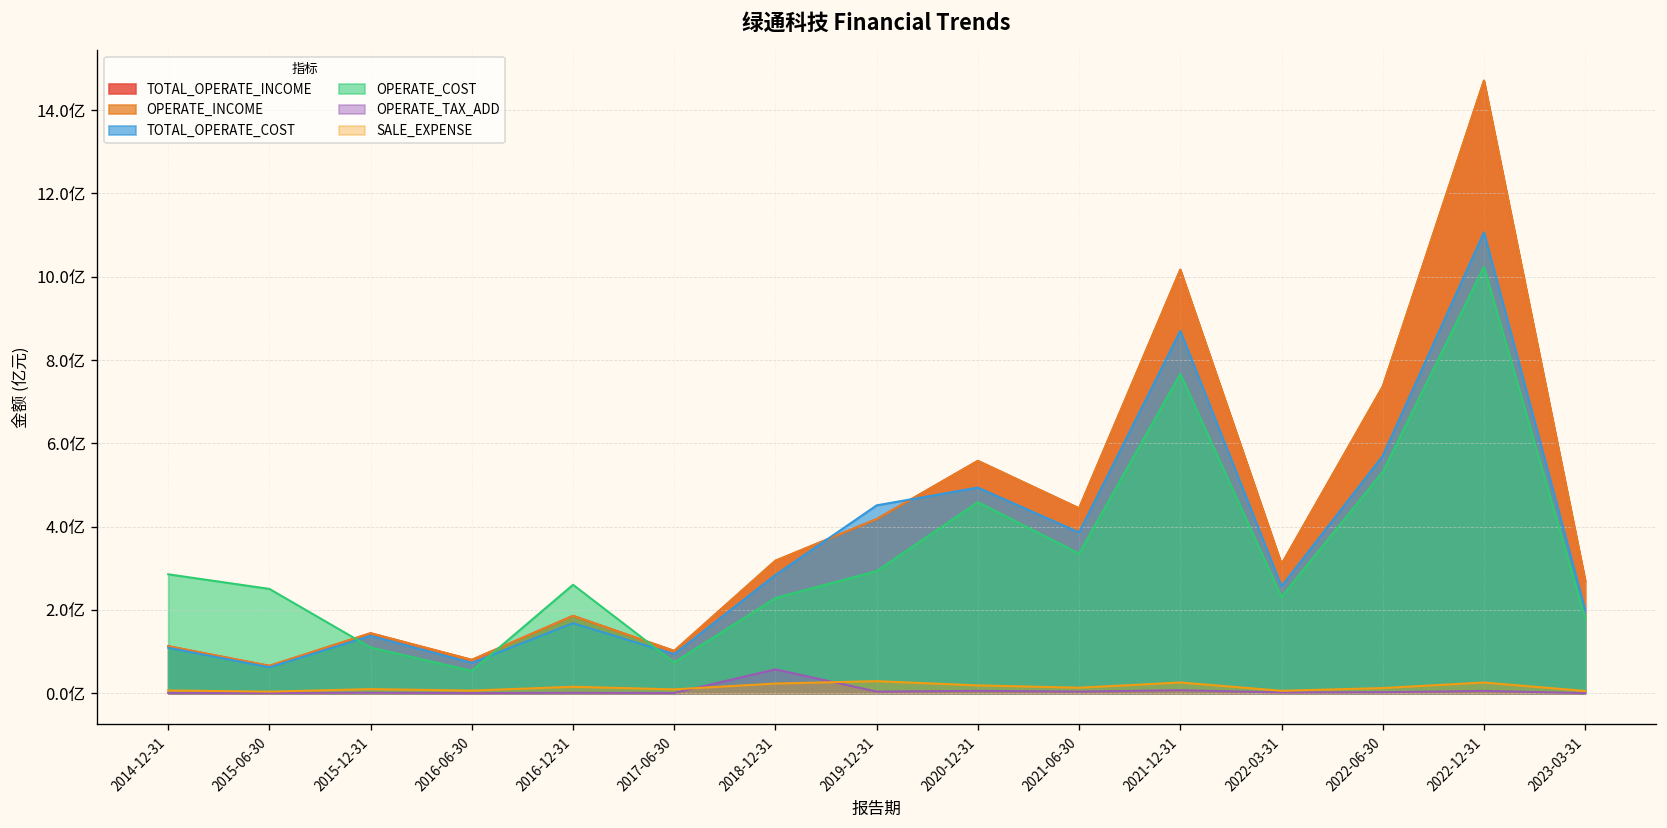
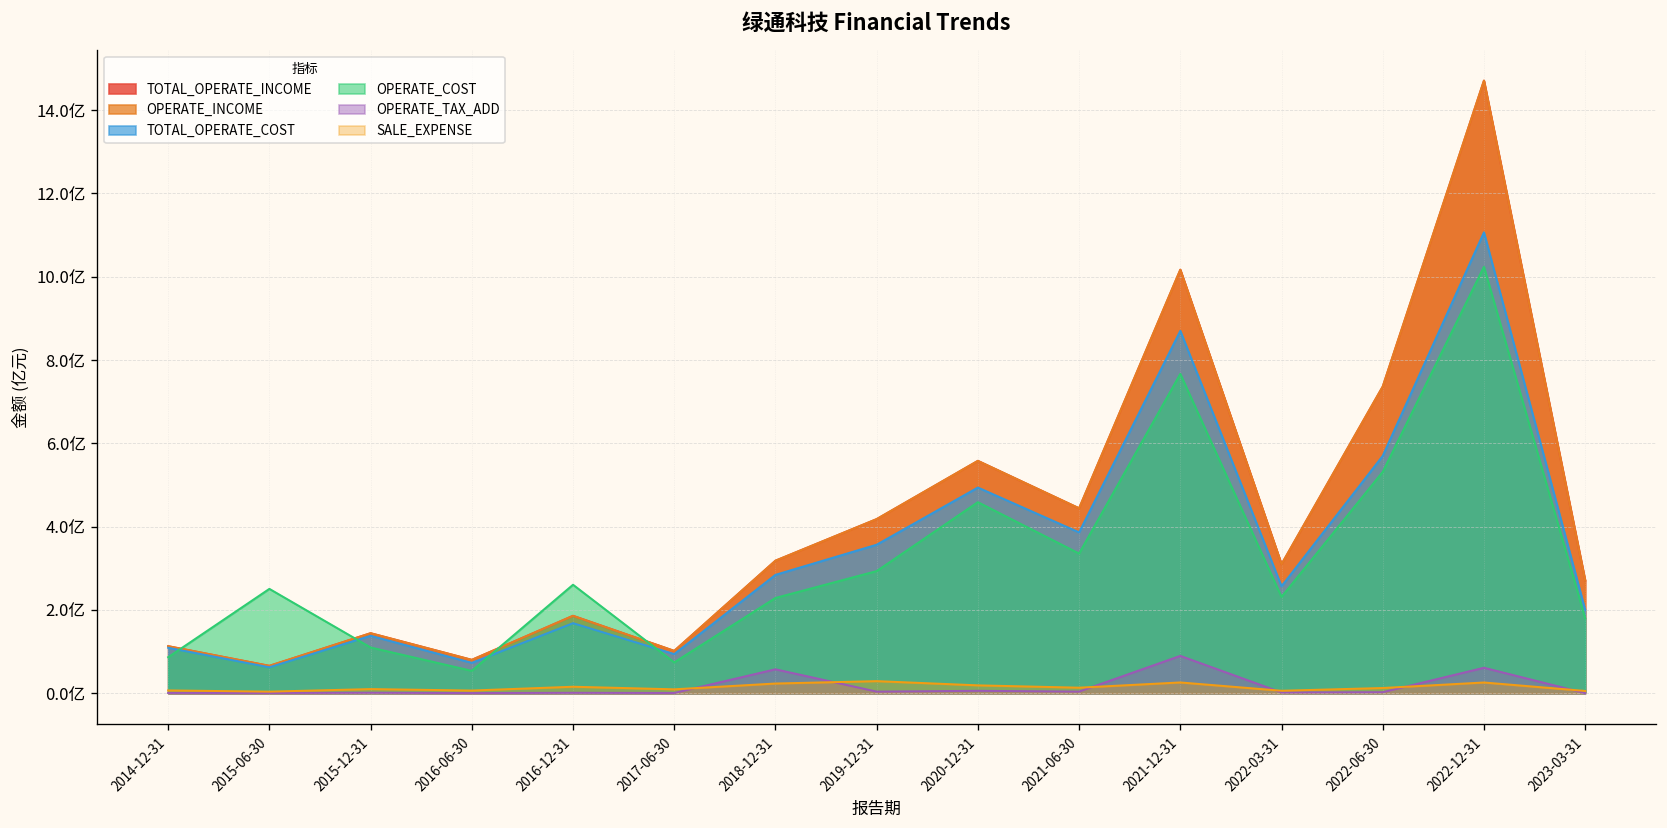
OPERATE_COST, 2014-12-31: 2.9亿 -> 0.9亿
TOTAL_OPERATE_COST, 2019-12-31: 4.5亿 -> 3.6亿
OPERATE_TAX_ADD, 2021-12-31: 0.1亿 -> 0.9亿
OPERATE_TAX_ADD, 2022-12-31: 0.1亿 -> 0.6亿
